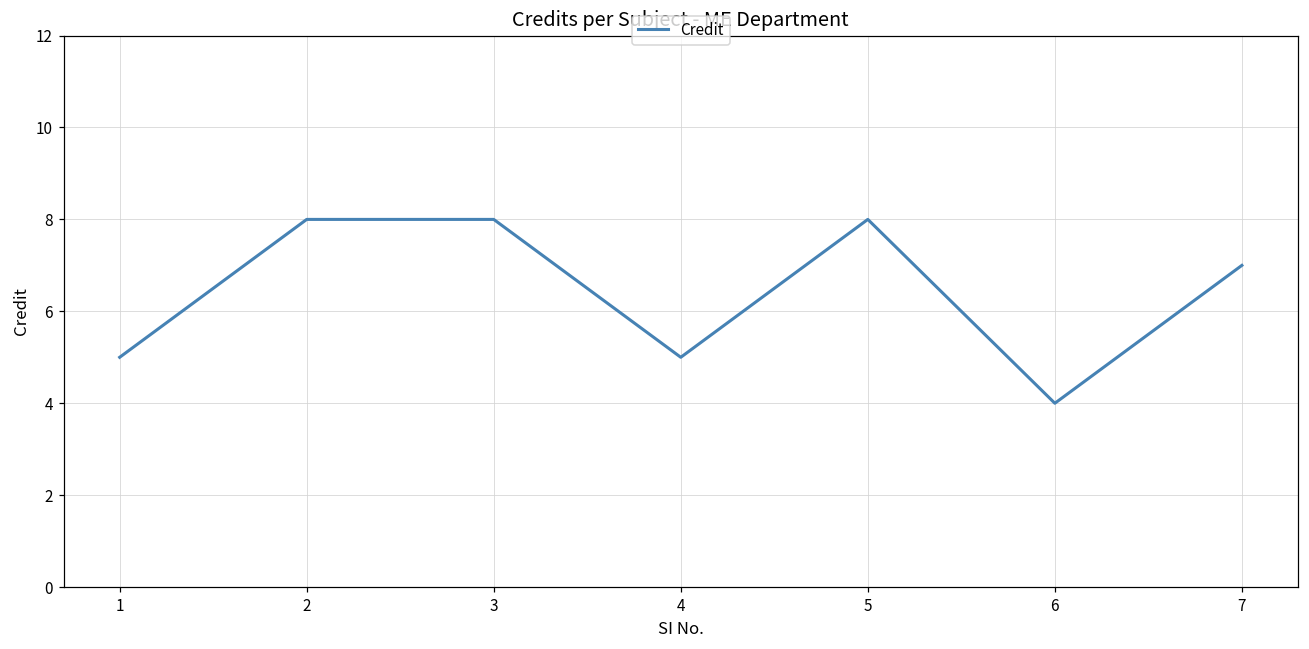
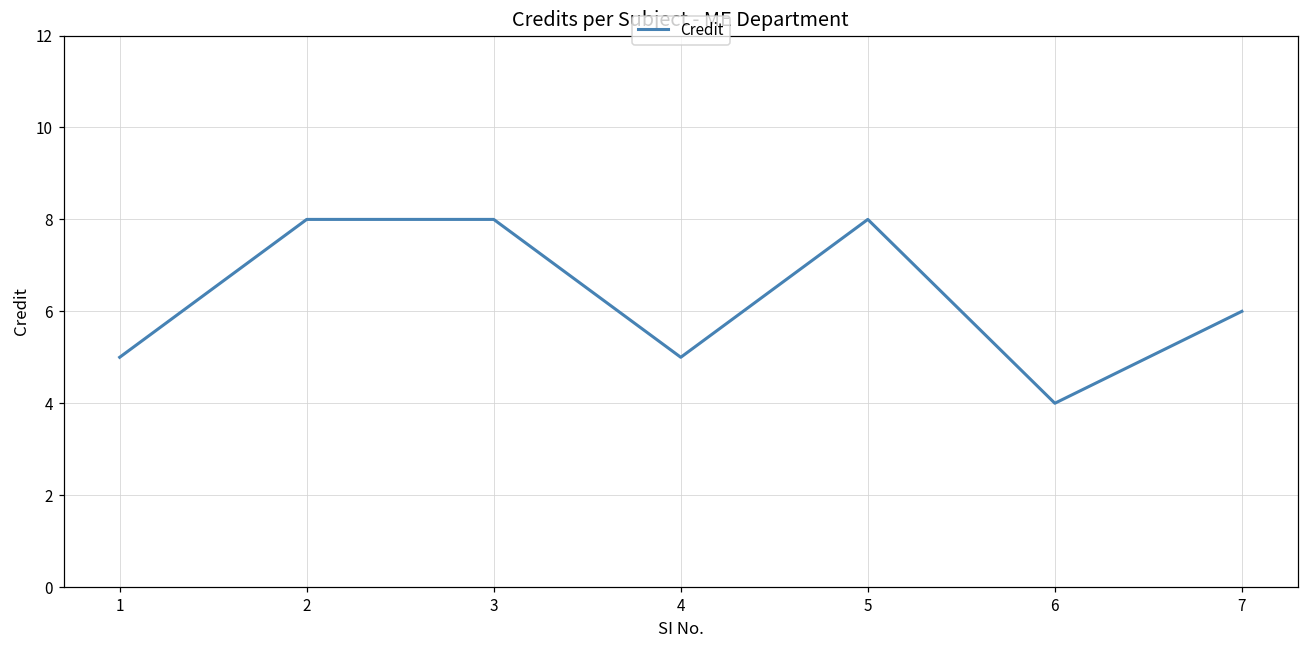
7: 7 -> 6
